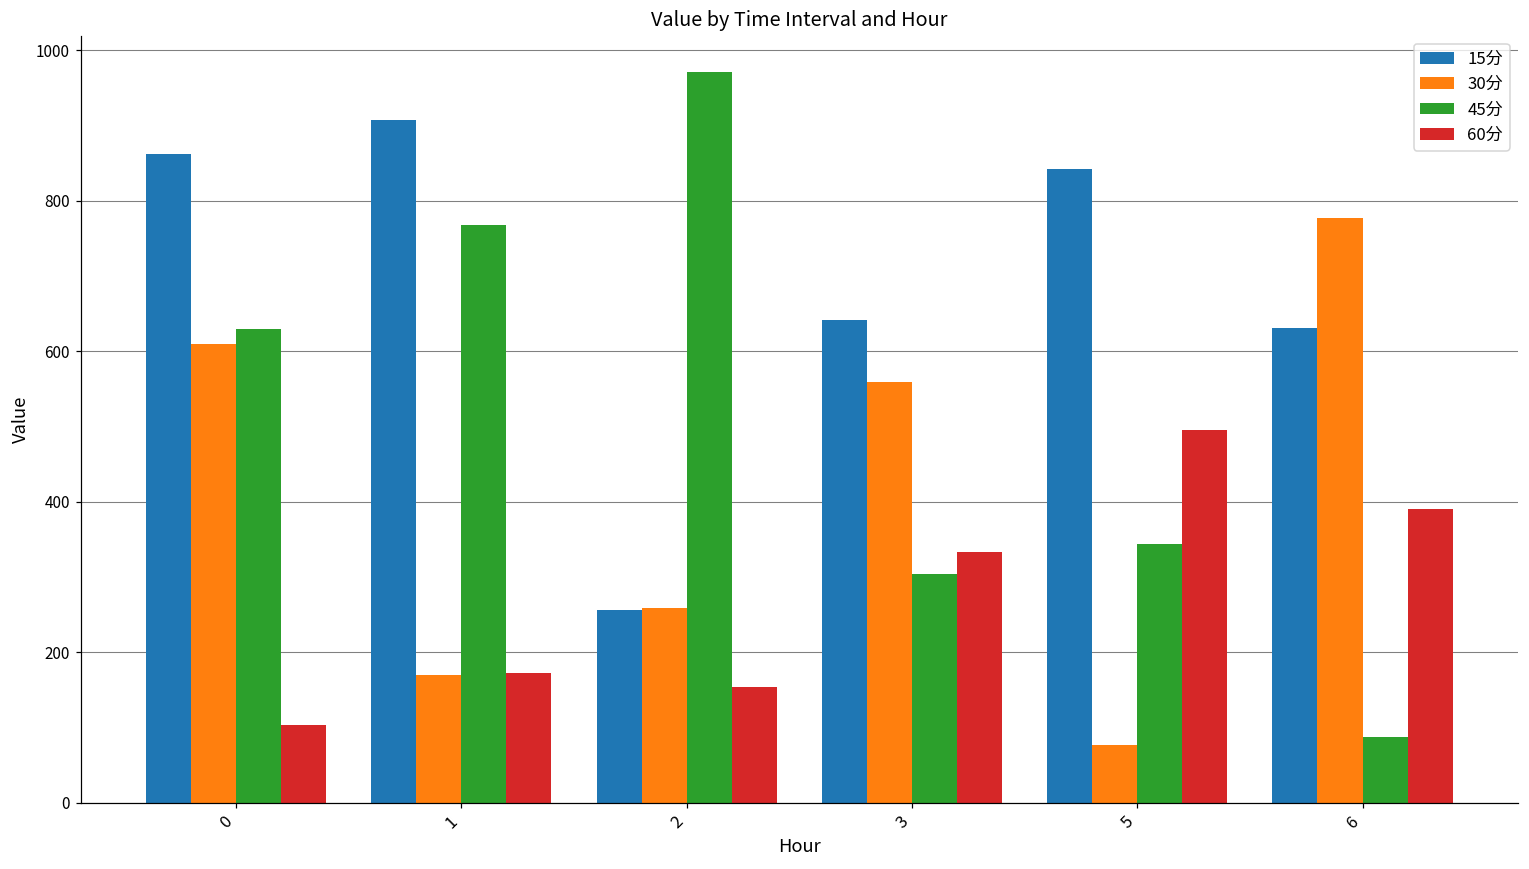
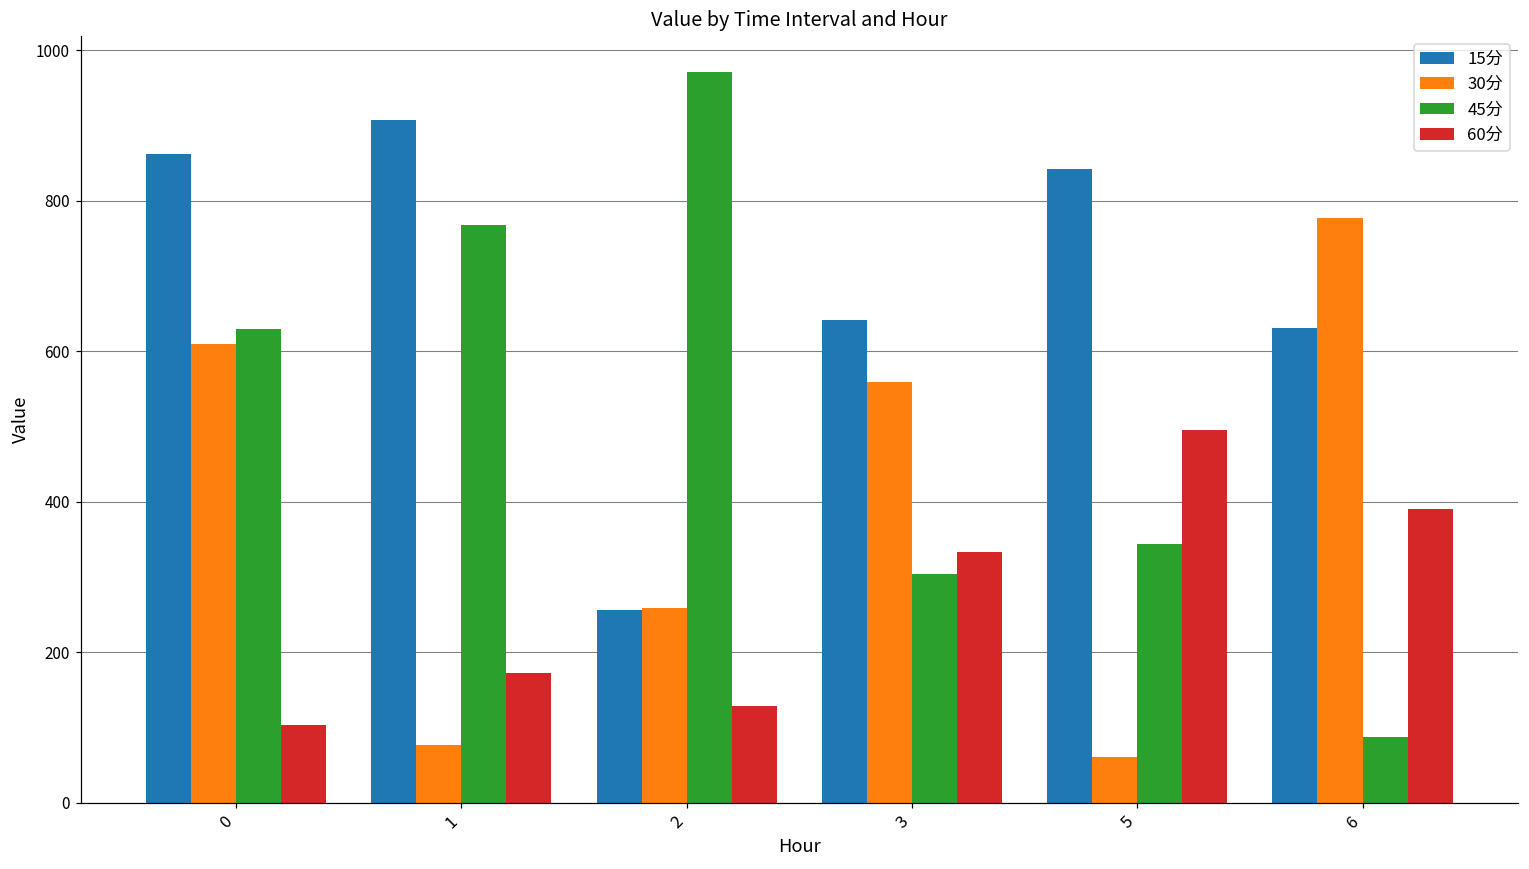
30分, 1: 170 -> 80
60分, 2: 150 -> 130
30分, 5: 80 -> 60
